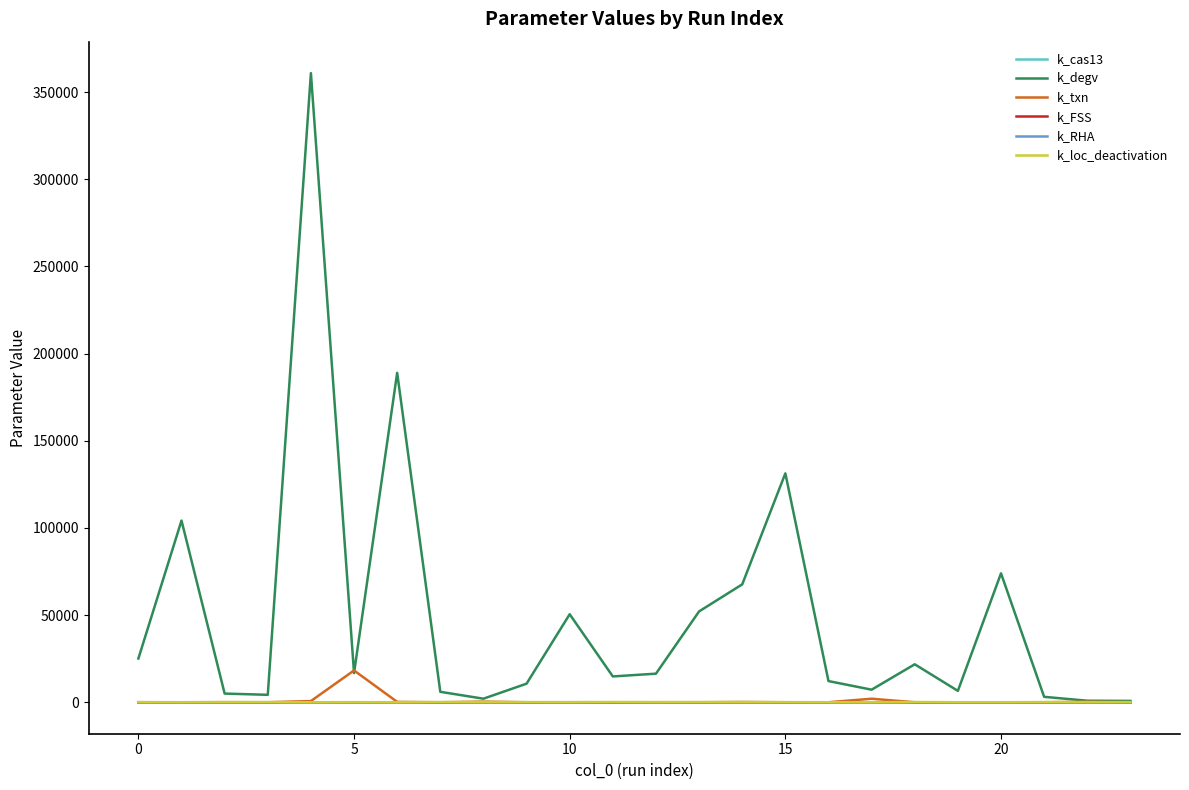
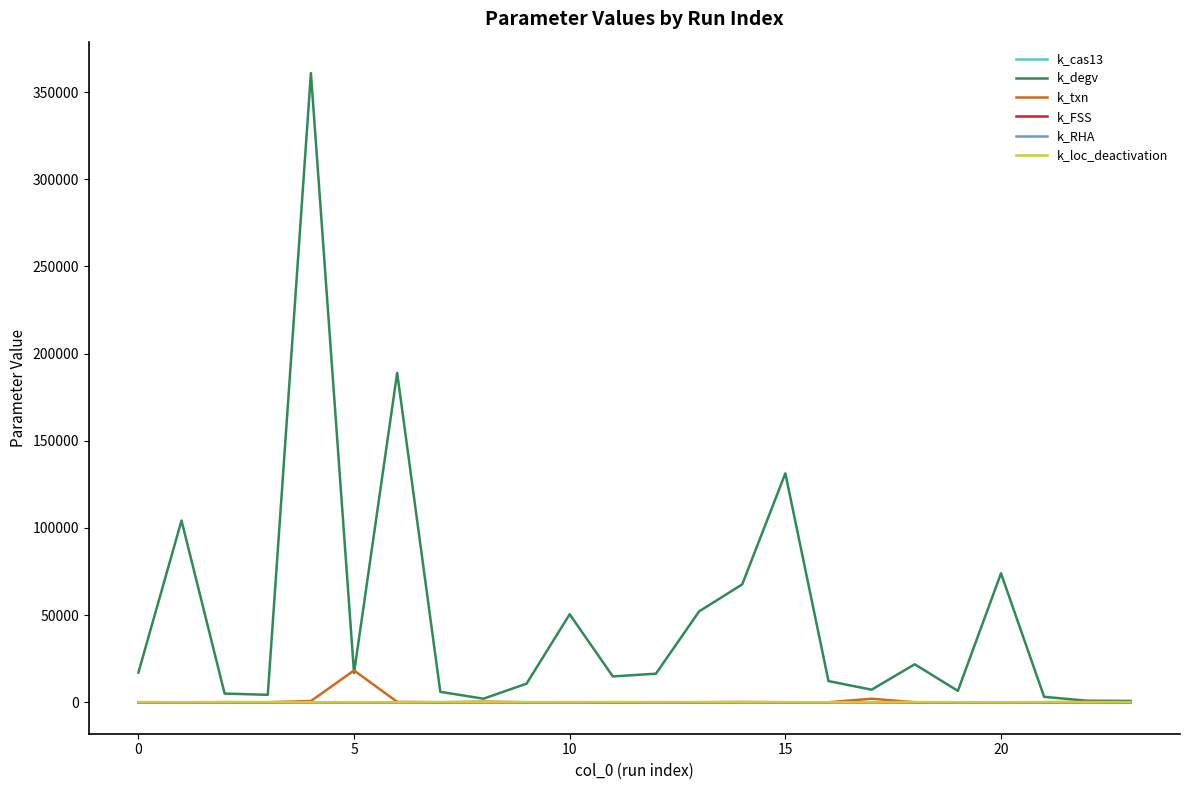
k_degv, 0: 25000 -> 17000
